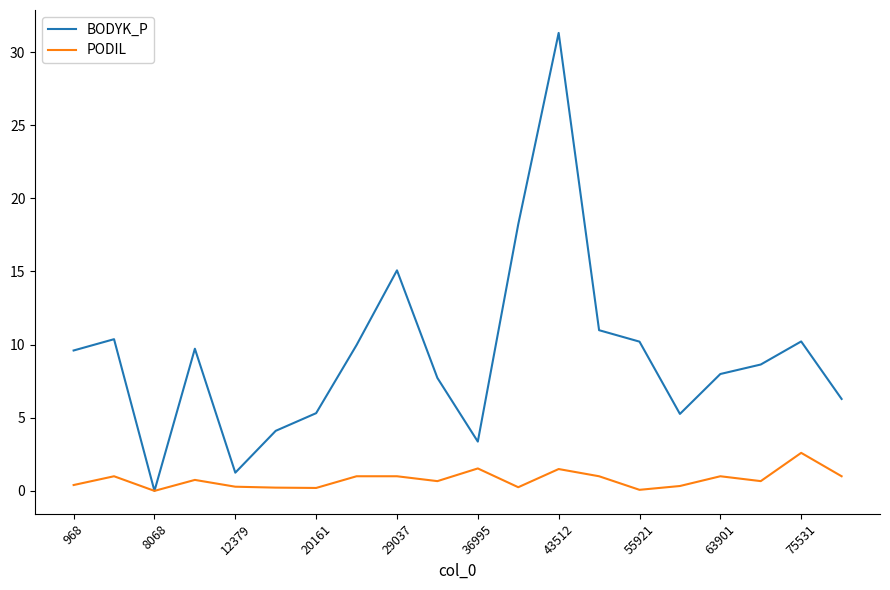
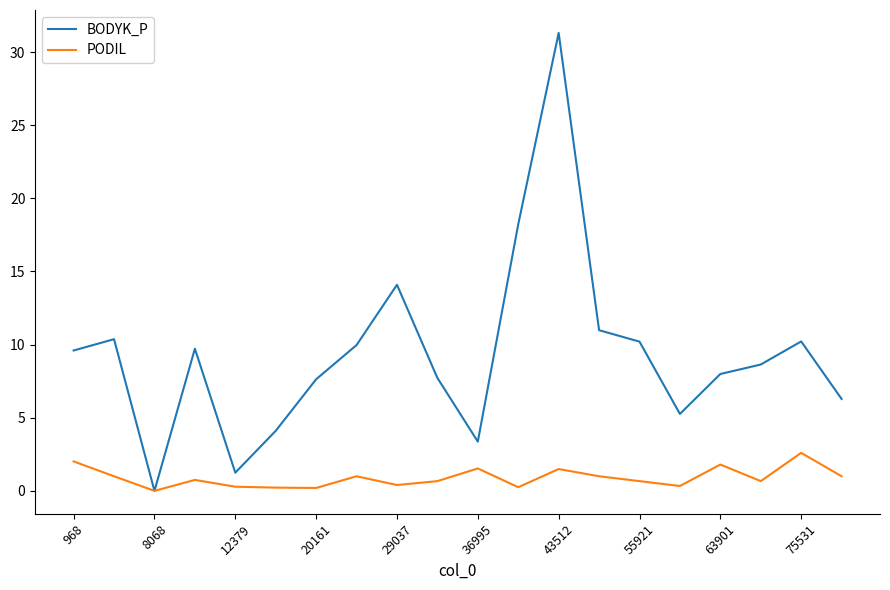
PODIL, 968: 0.4 -> 2.0
BODYK_P, 20161: 5.3 -> 7.6
BODYK_P, 29037: 15.1 -> 14.1
PODIL, 29037: 1.0 -> 0.4
PODIL, 55921: 0.1 -> 0.7
PODIL, 63901: 1.0 -> 1.8
